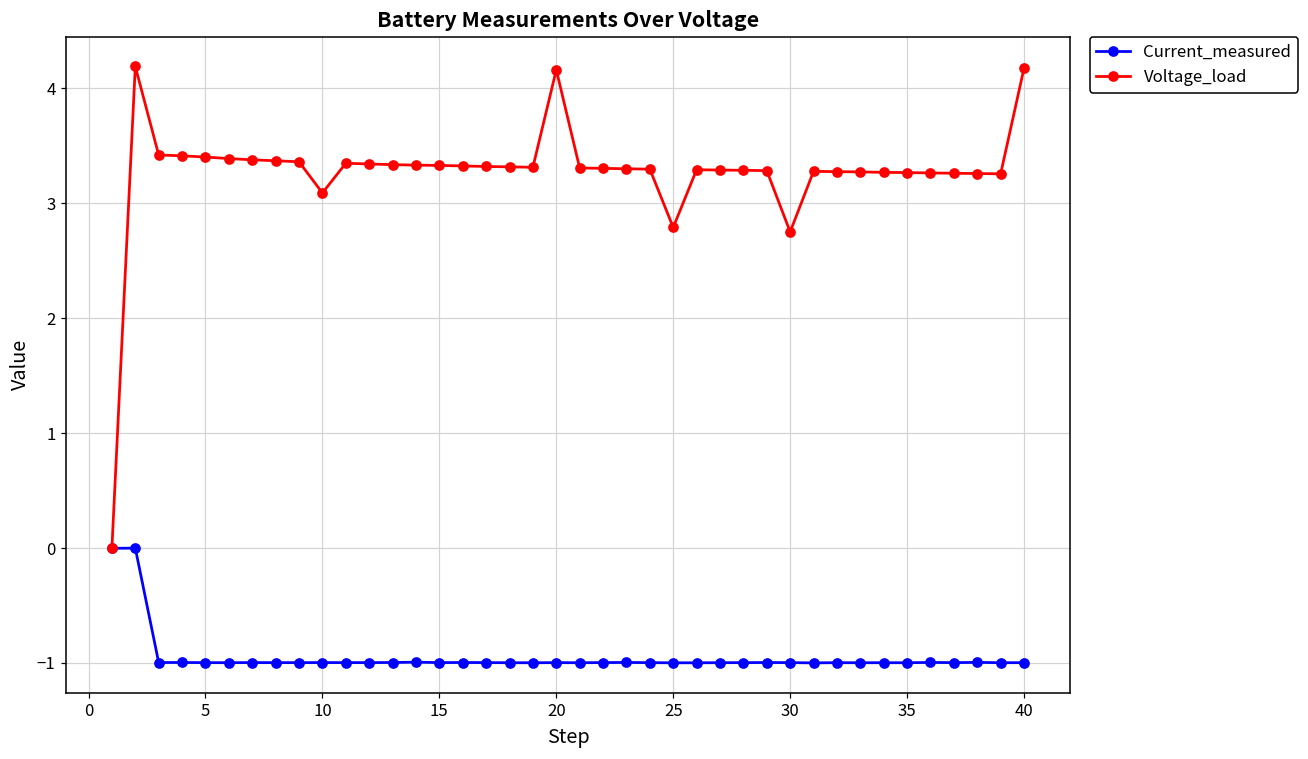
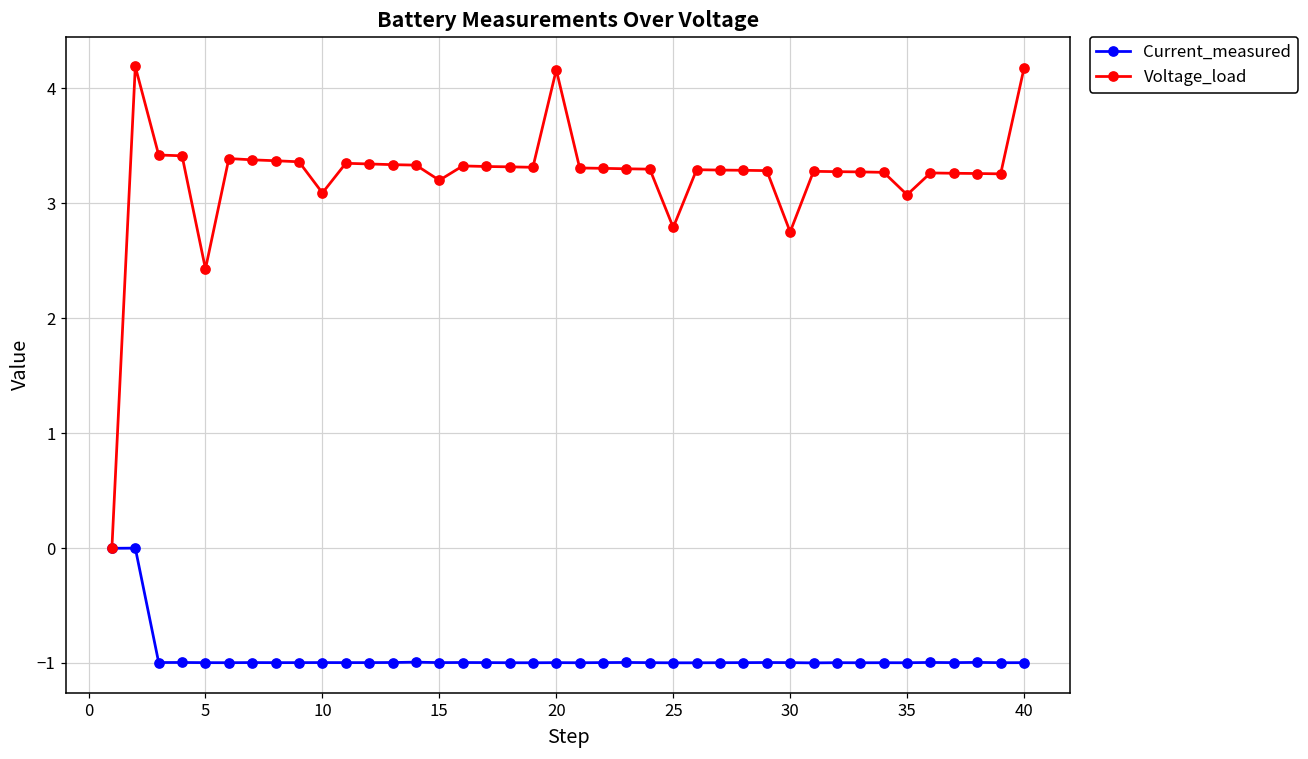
Voltage_load, 5: 3.40 -> 2.43
Voltage_load, 15: 3.33 -> 3.20
Voltage_load, 35: 3.27 -> 3.07
